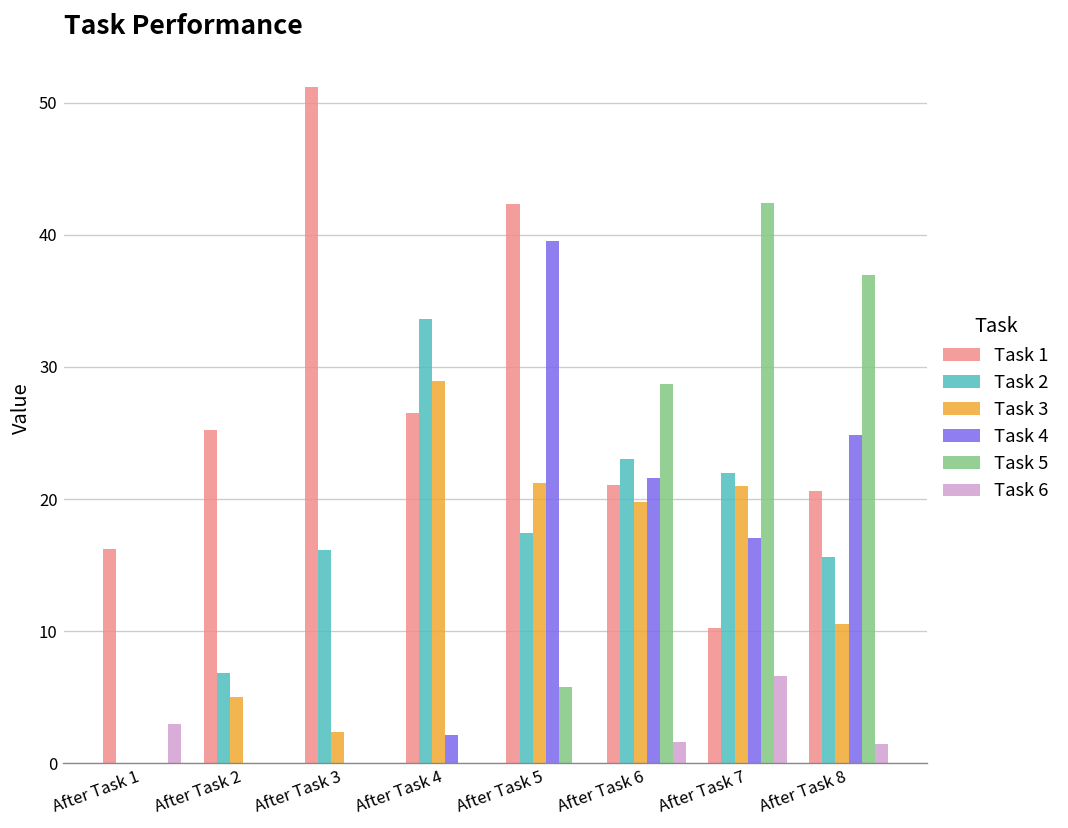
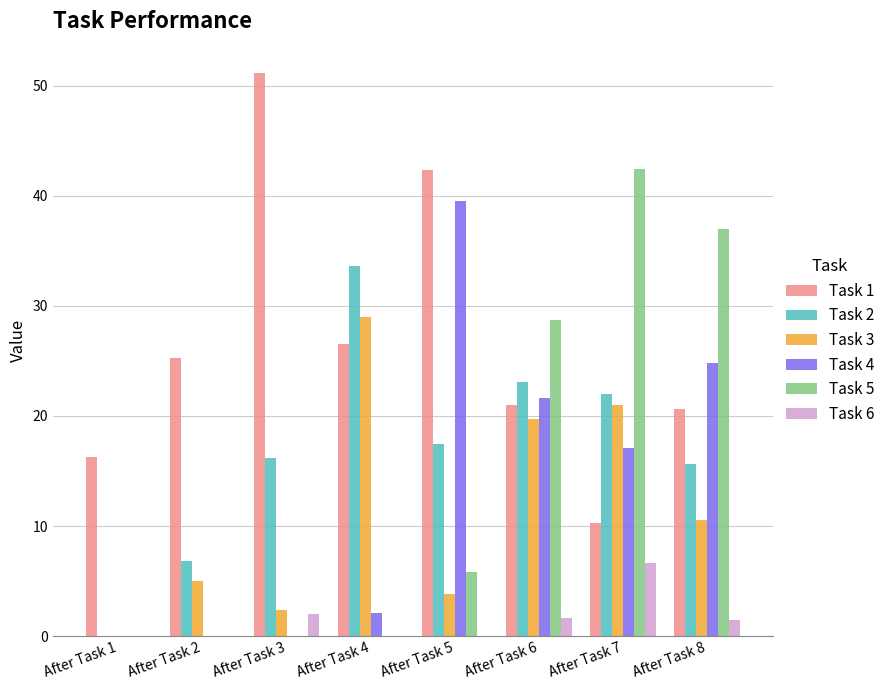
Task 6, After Task 1: 3 -> 0
Task 6, After Task 3: 0 -> 2
Task 3, After Task 5: 21.2 -> 3.8
